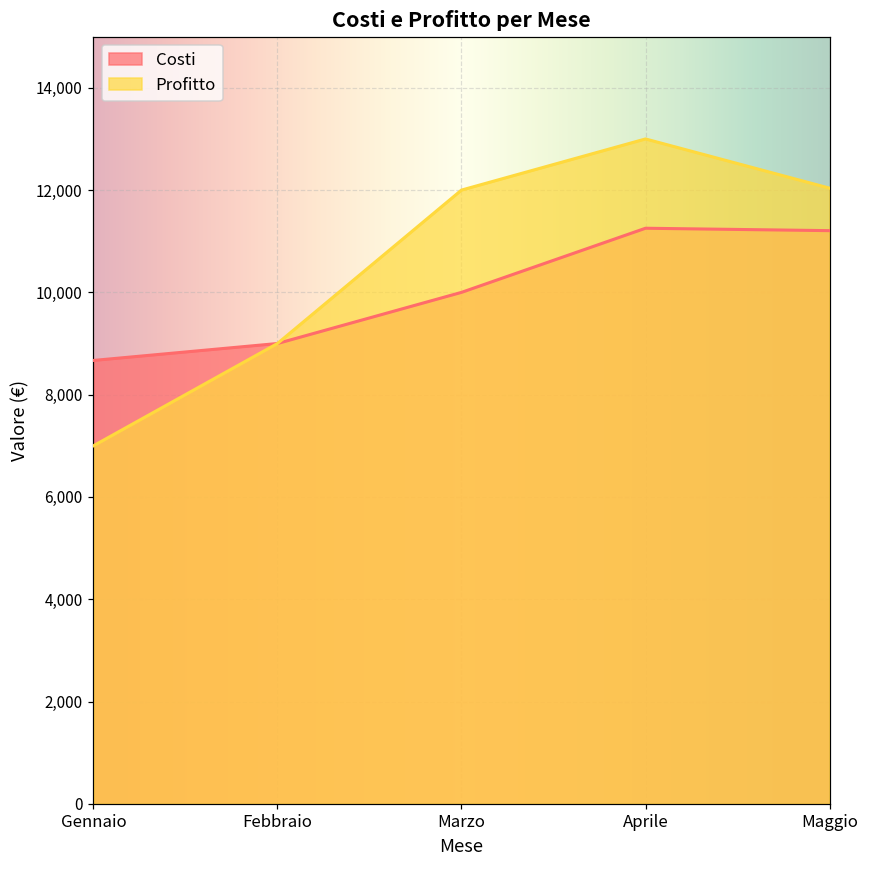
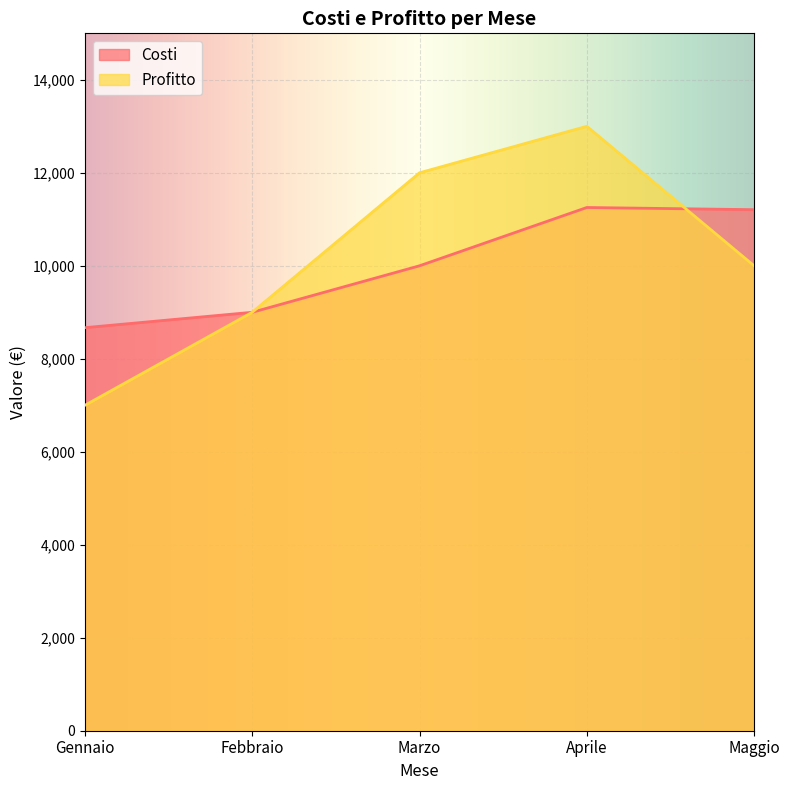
Profitto, Maggio: 12,000 -> 10,000
